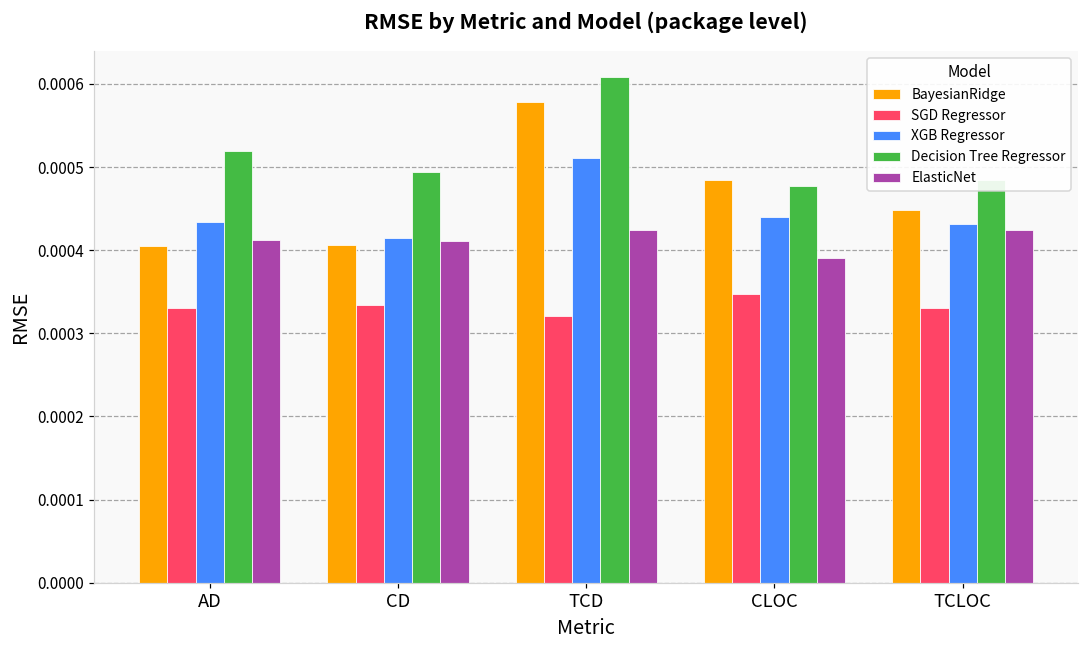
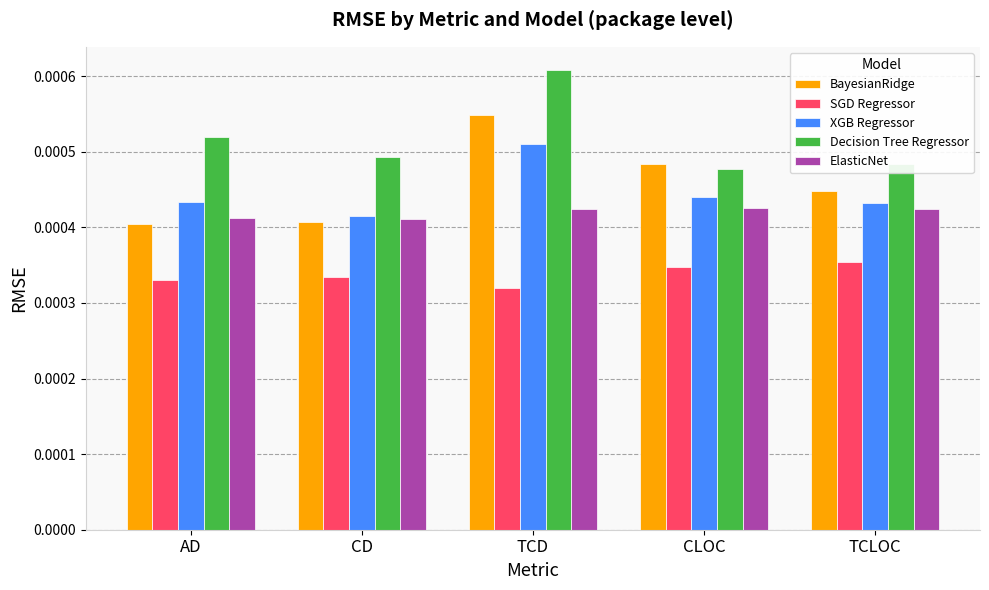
BayesianRidge, TCD: 0.00058 -> 0.00055
ElasticNet, CLOC: 0.00039 -> 0.00043
SGD Regressor, TCLOC: 0.00033 -> 0.00035
